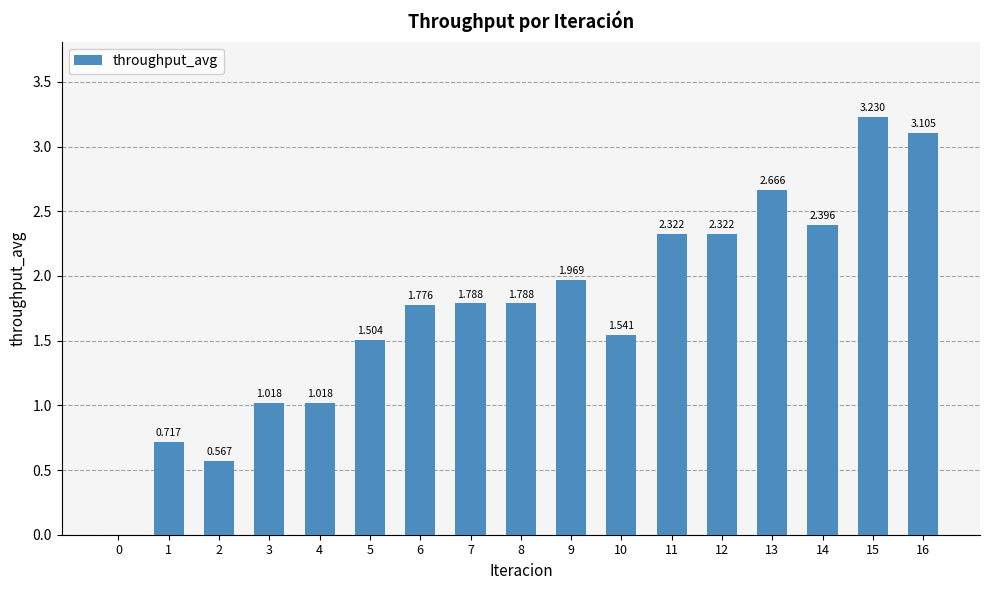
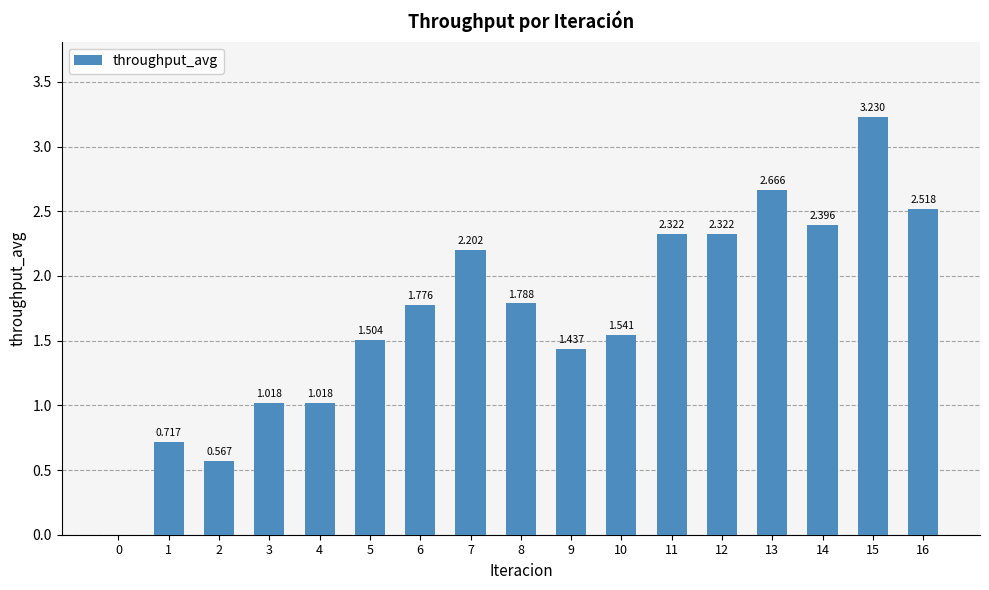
7: 1.788 -> 2.202
9: 1.969 -> 1.437
16: 3.105 -> 2.518
